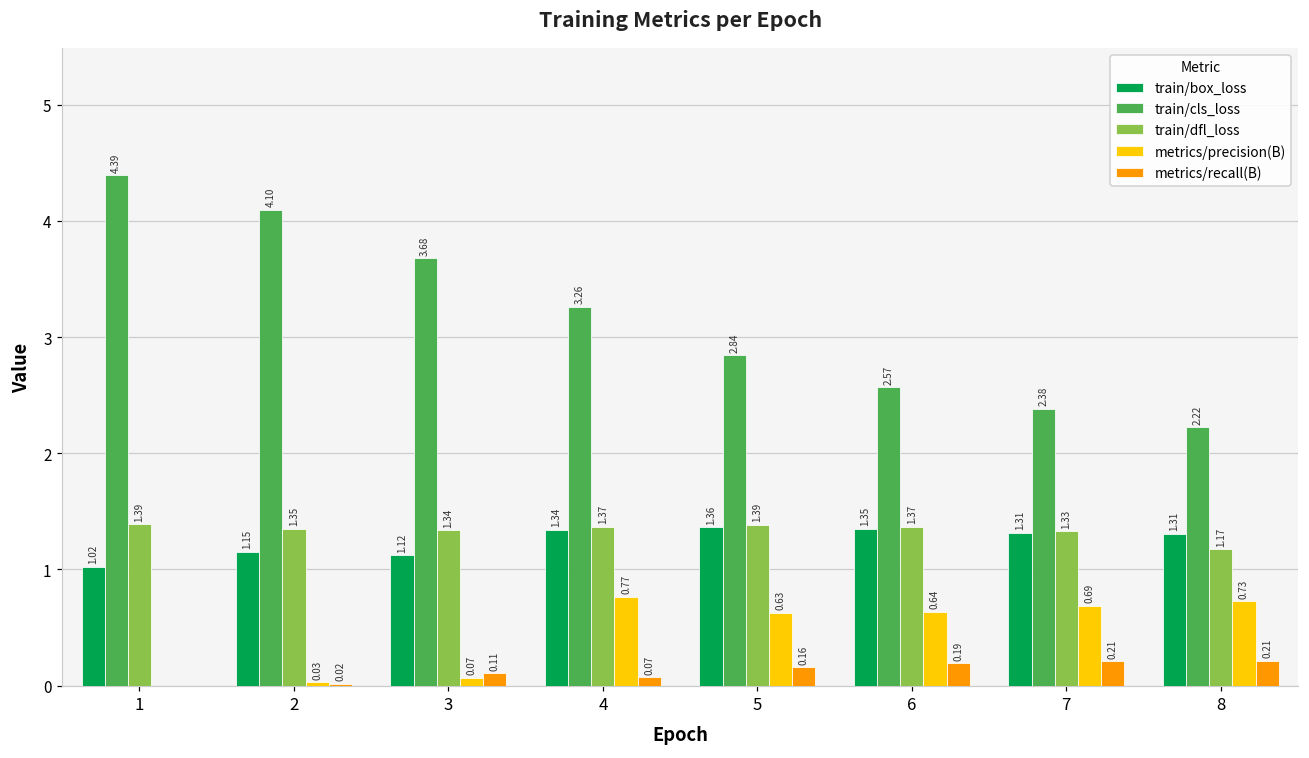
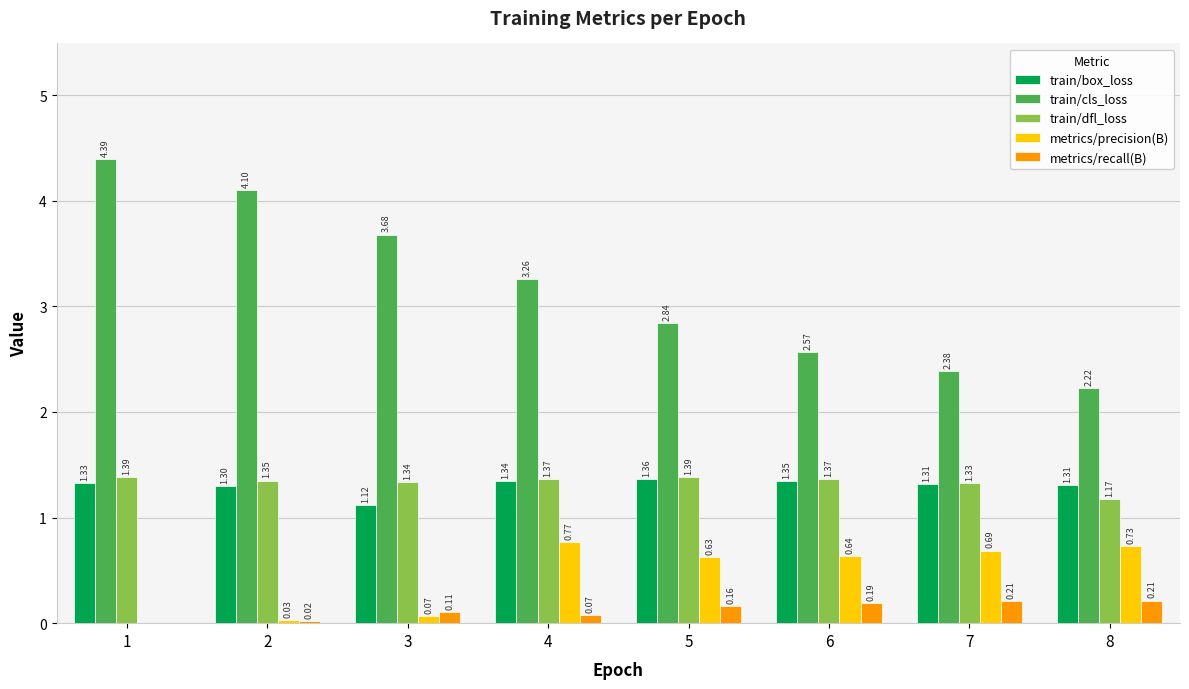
train/box_loss, 1: 1.02 -> 1.33
train/box_loss, 2: 1.15 -> 1.30
